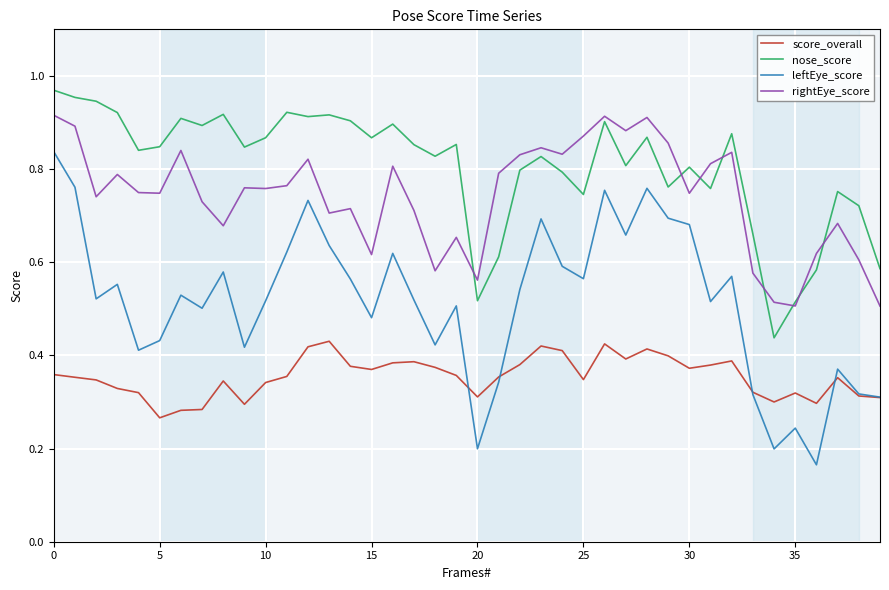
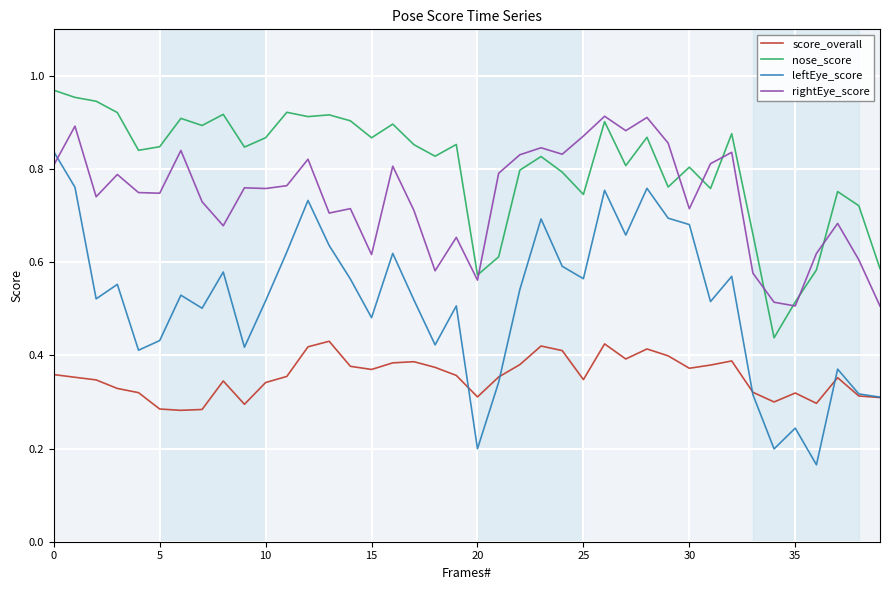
rightEye_score, 0: 0.92 -> 0.81
score_overall, 5: 0.27 -> 0.28
nose_score, 20: 0.52 -> 0.57
rightEye_score, 30: 0.75 -> 0.71
